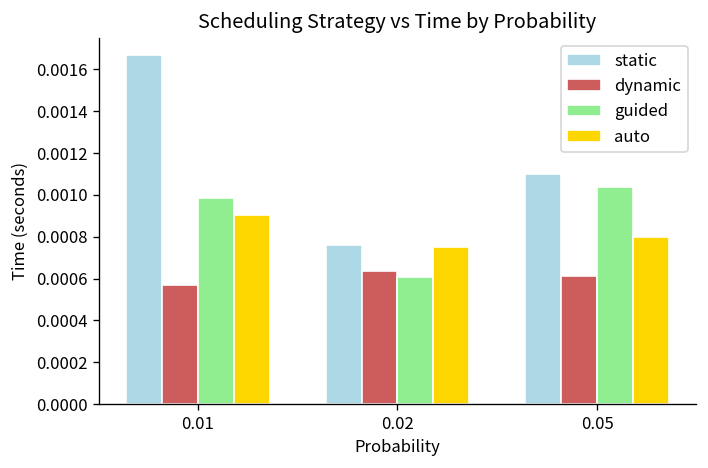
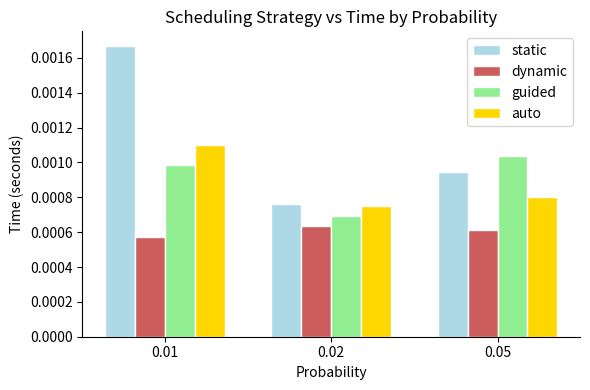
auto, 0.01: 0.00090 -> 0.00110
guided, 0.02: 0.00061 -> 0.00069
static, 0.05: 0.00110 -> 0.00094
